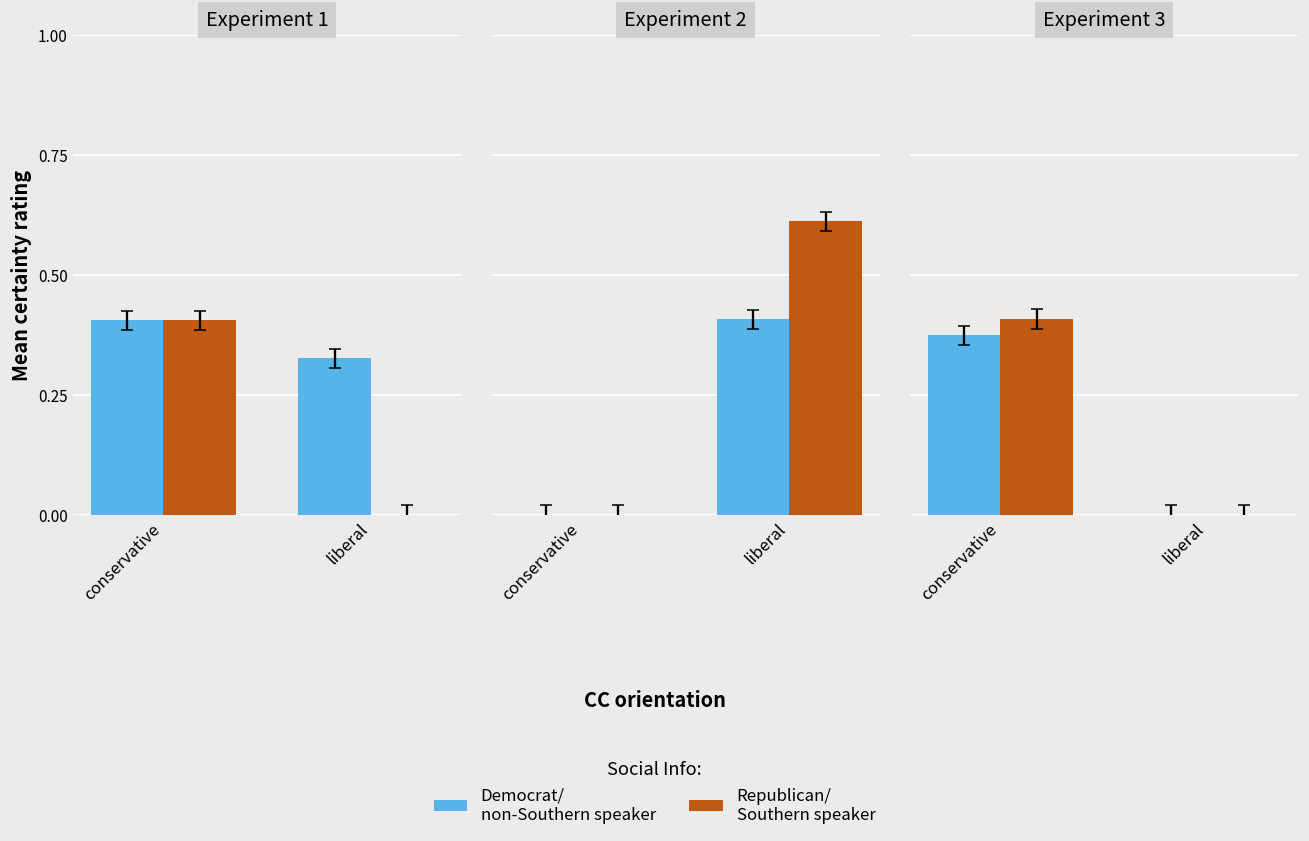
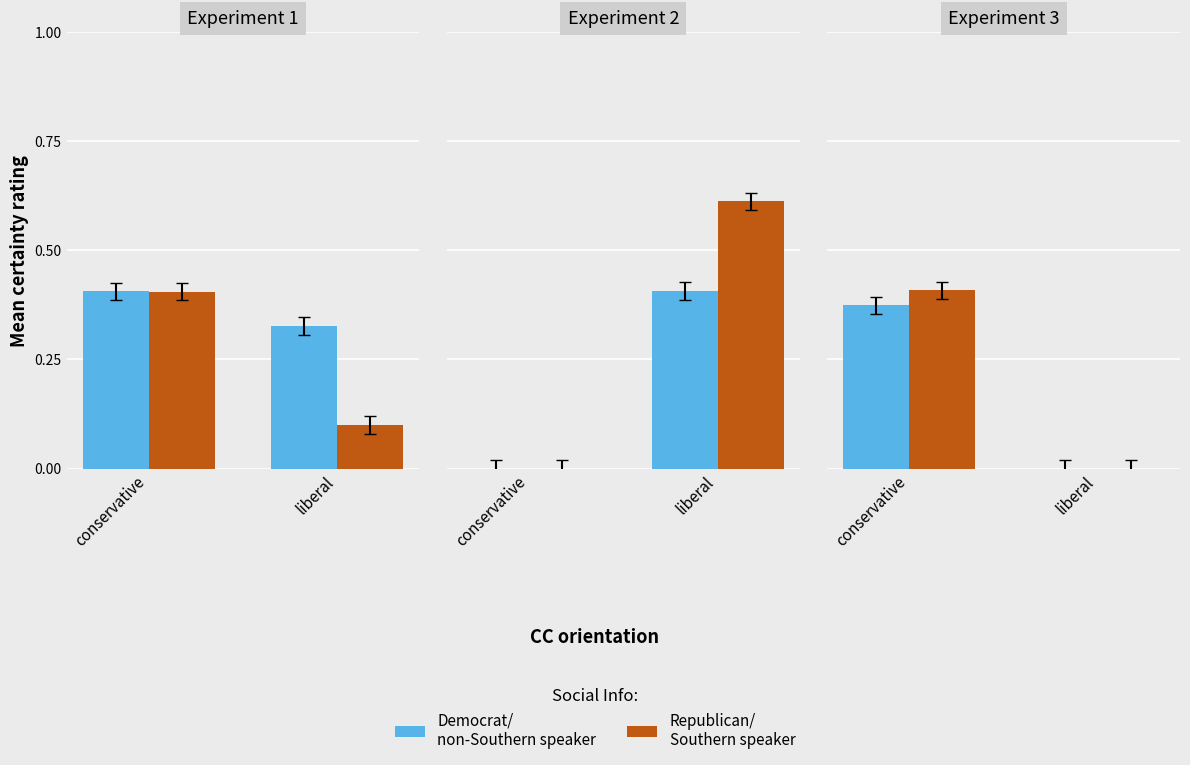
Experiment 1, Republican/ Southern speaker, liberal: 0.0 -> 0.1
